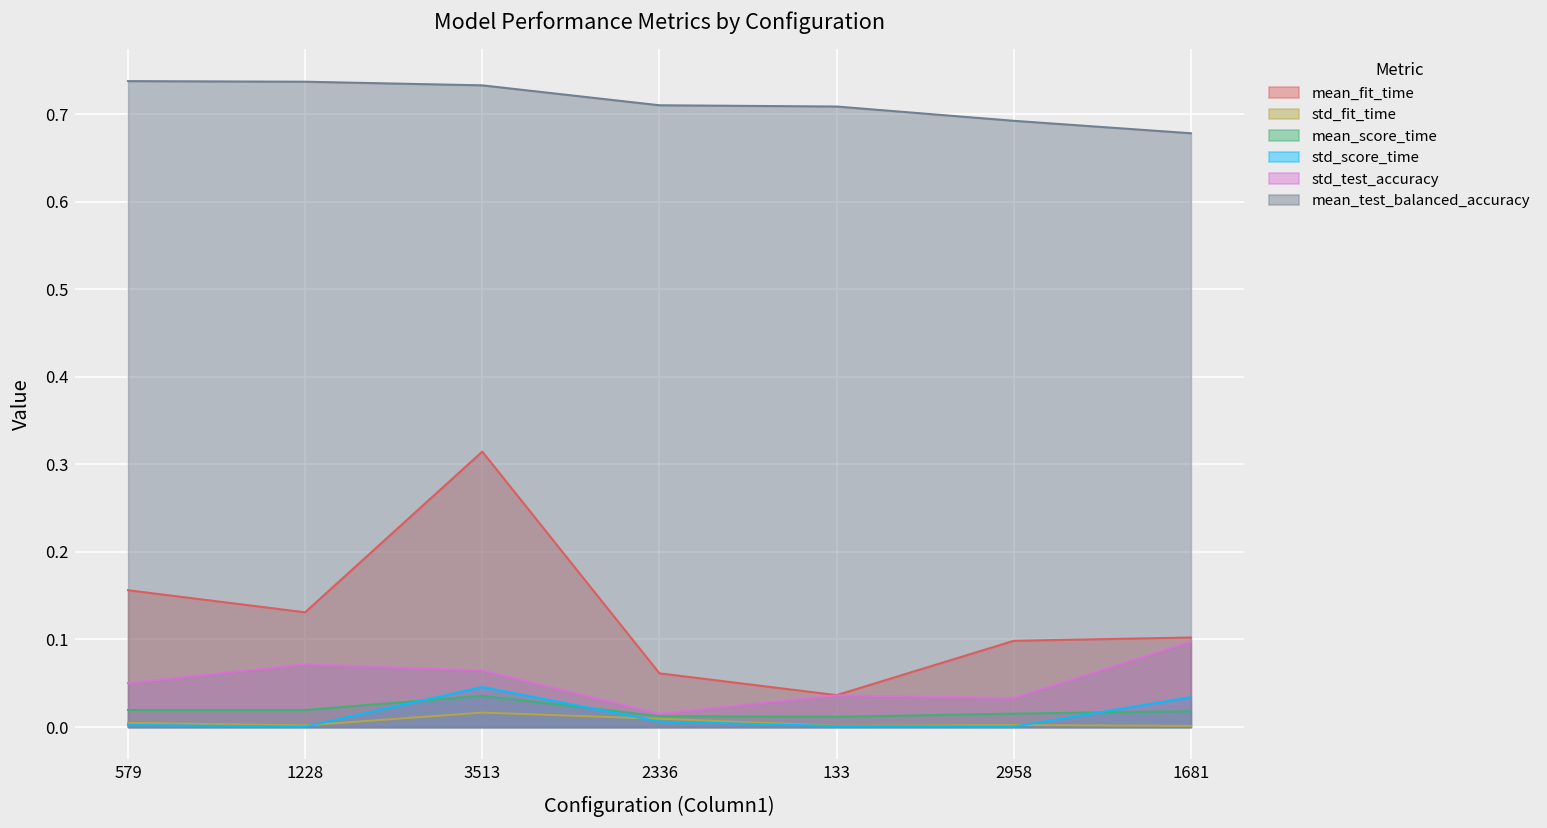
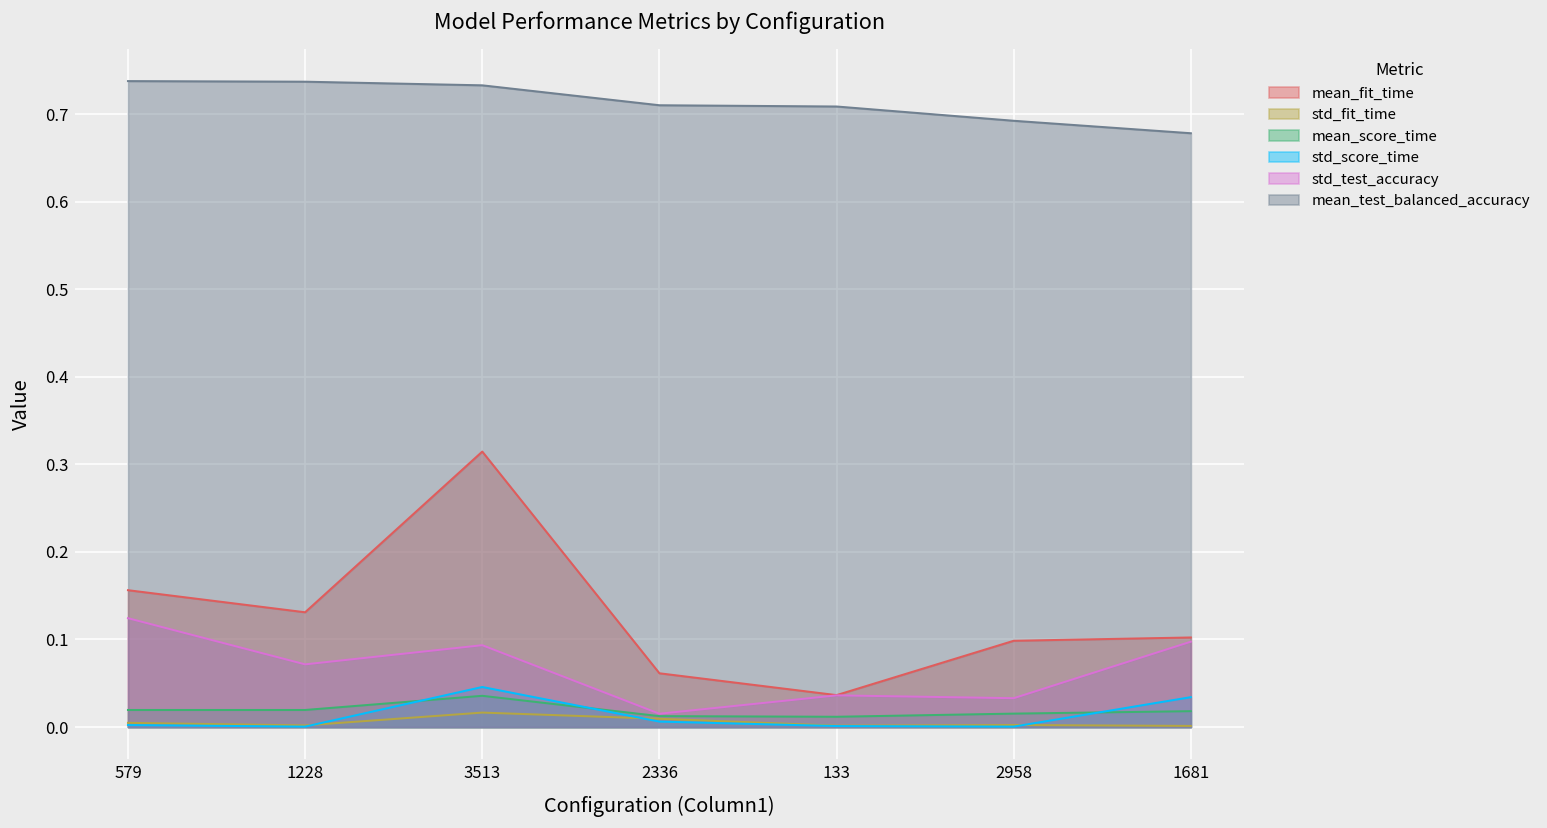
std_test_accuracy, 579: 0.05 -> 0.12
std_test_accuracy, 3513: 0.06 -> 0.09
